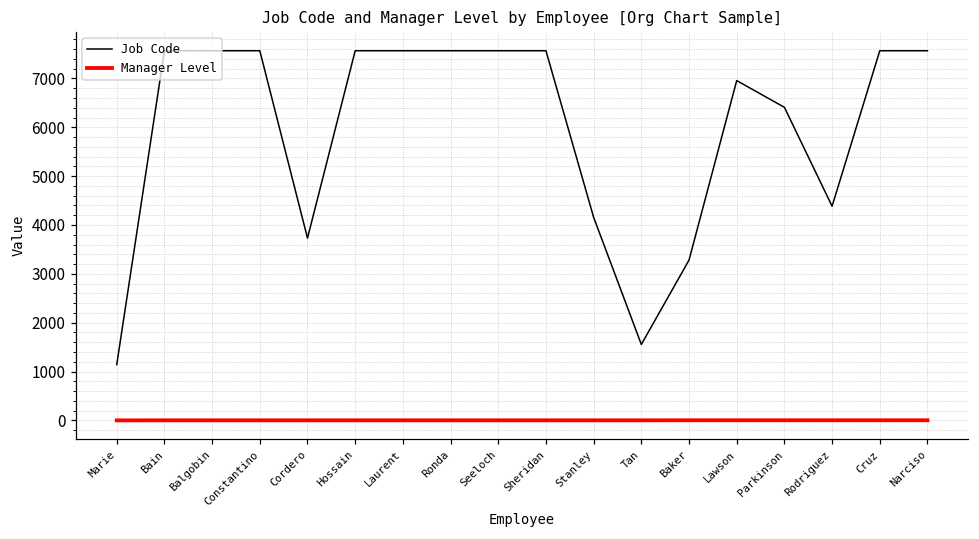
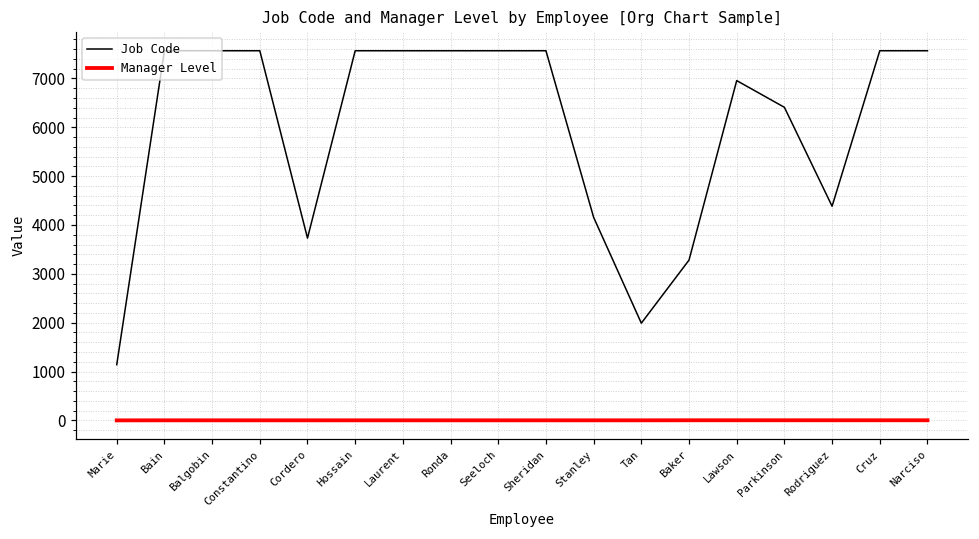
Job Code, Tan: 1600 -> 2000
